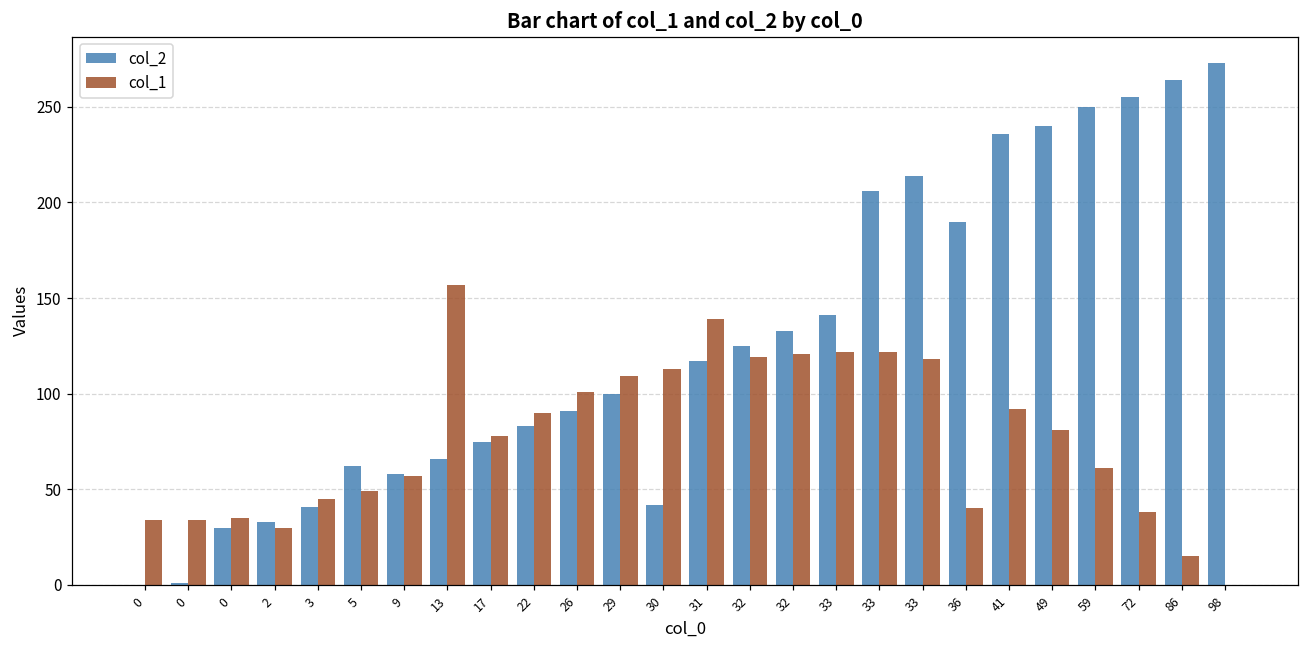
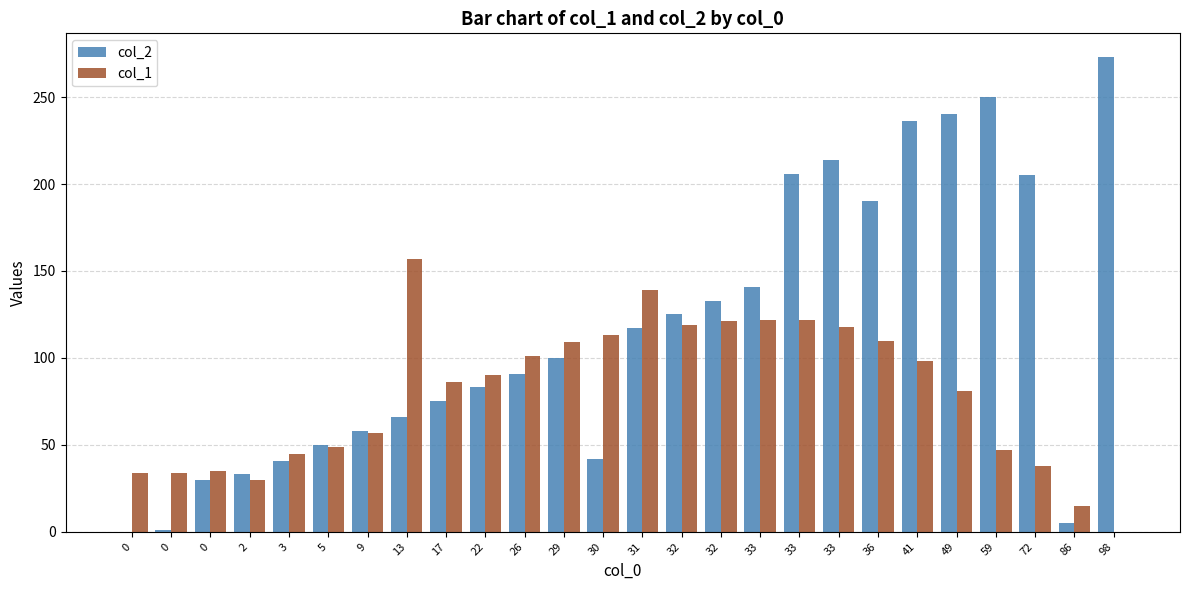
col_2, 5: 62 -> 50
col_1, 17: 78 -> 86
col_1, 36: 40 -> 110
col_1, 41: 92 -> 98
col_1, 59: 61 -> 47
col_2, 72: 255 -> 205
col_2, 86: 264 -> 5
